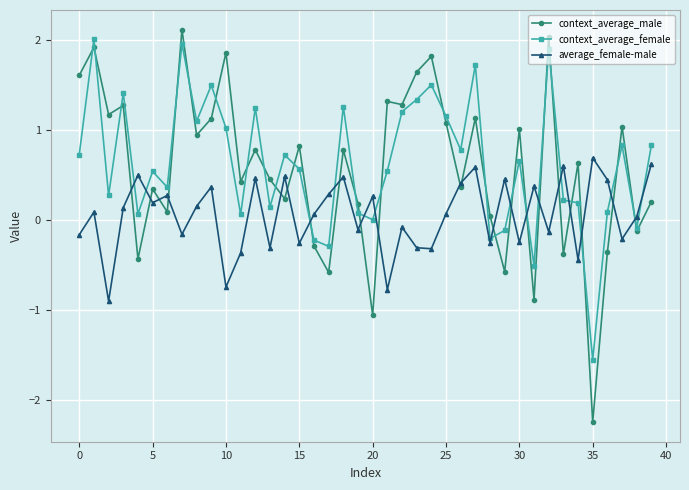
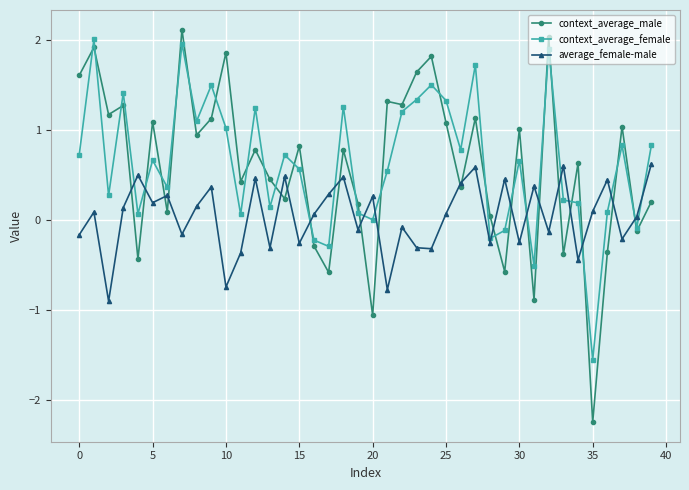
context_average_male, 5: 0.3 -> 1.1
context_average_female, 5: 0.5 -> 0.7
context_average_female, 25: 1.2 -> 1.3
average_female-male, 35: 0.7 -> 0.1
